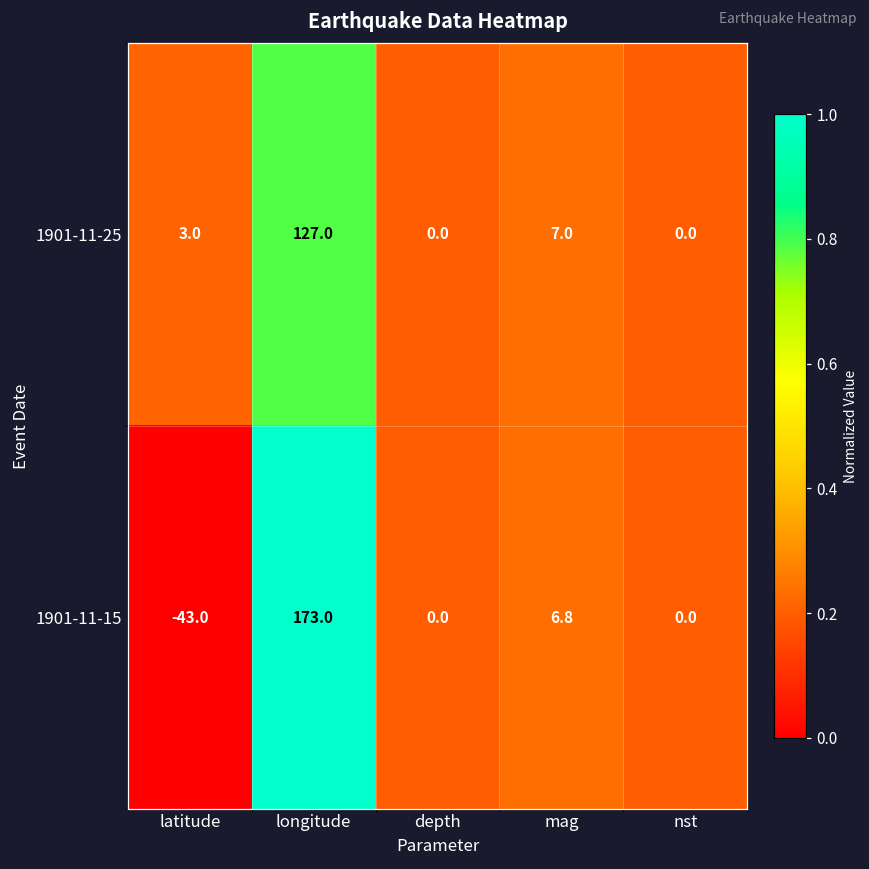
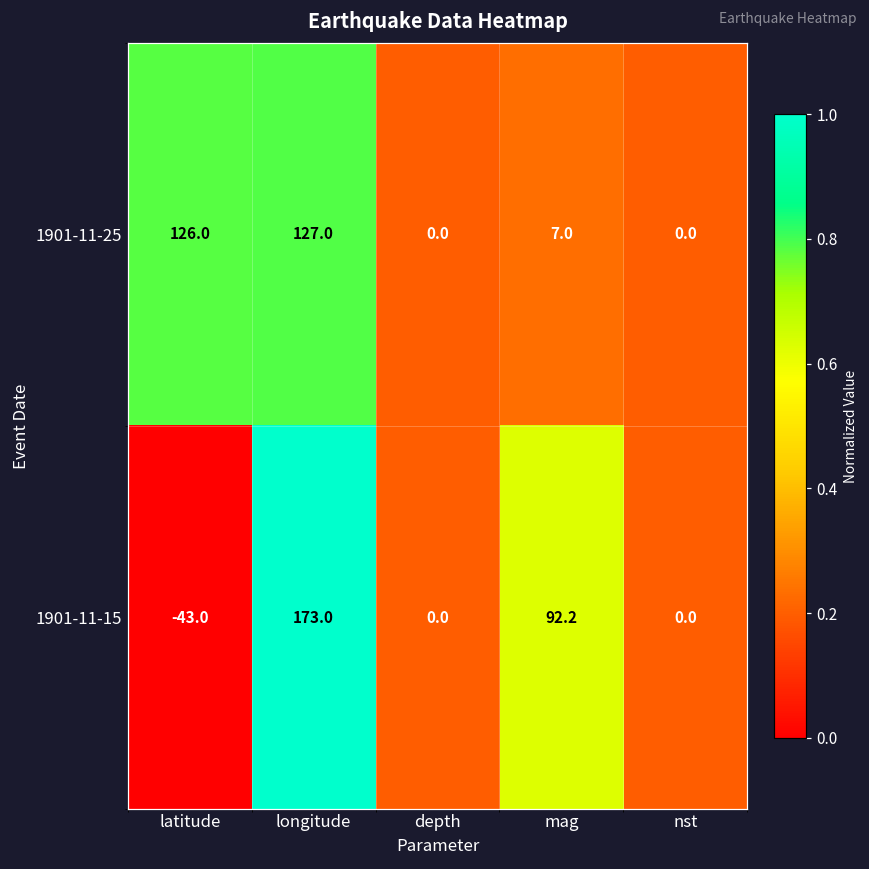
1901-11-25, latitude: 3.0 -> 126.0
1901-11-15, mag: 6.8 -> 92.2
